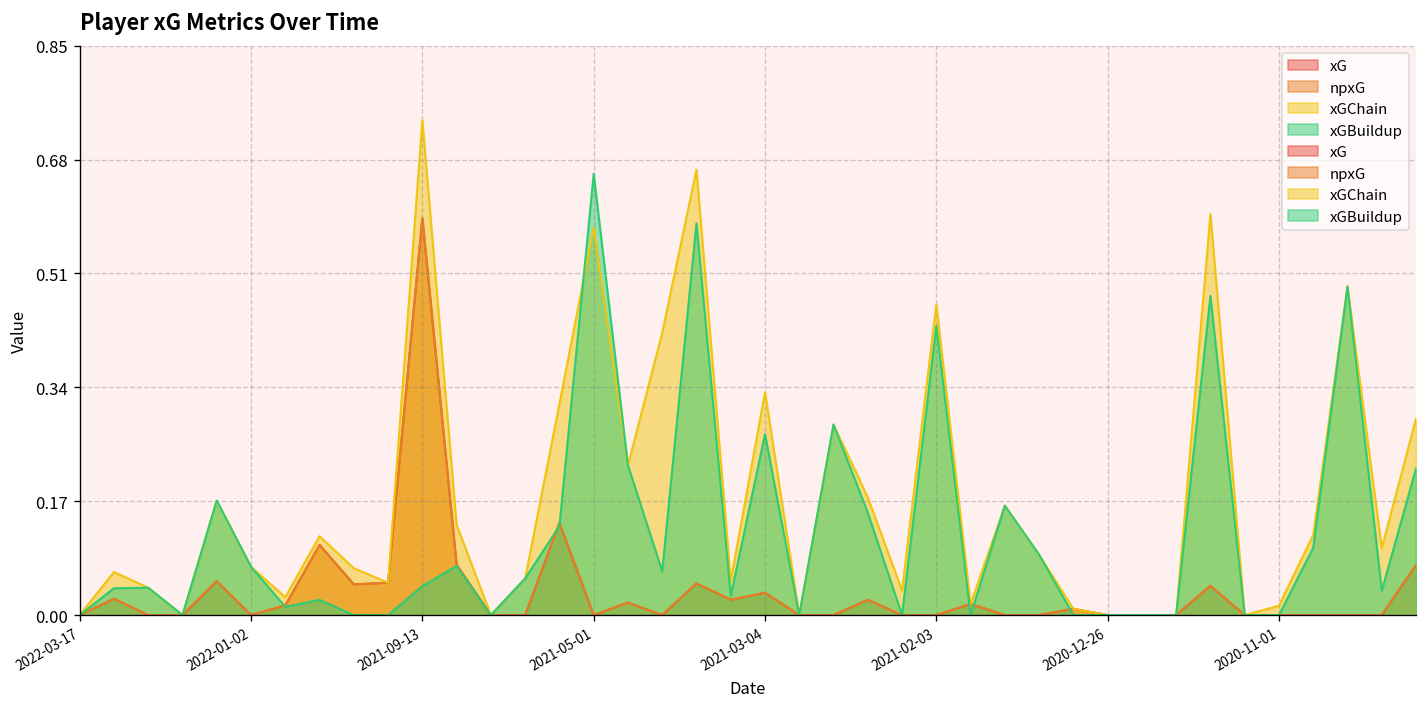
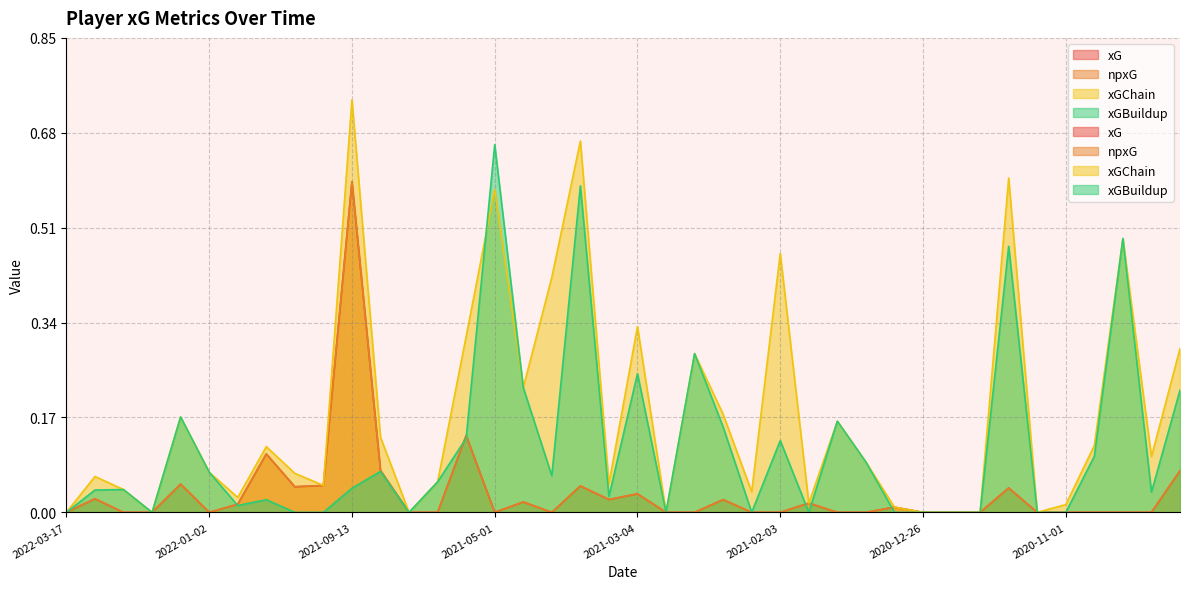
xGBuildup, 2021-03-04: 0.27 -> 0.25
xGBuildup, 2021-02-03: 0.43 -> 0.13
